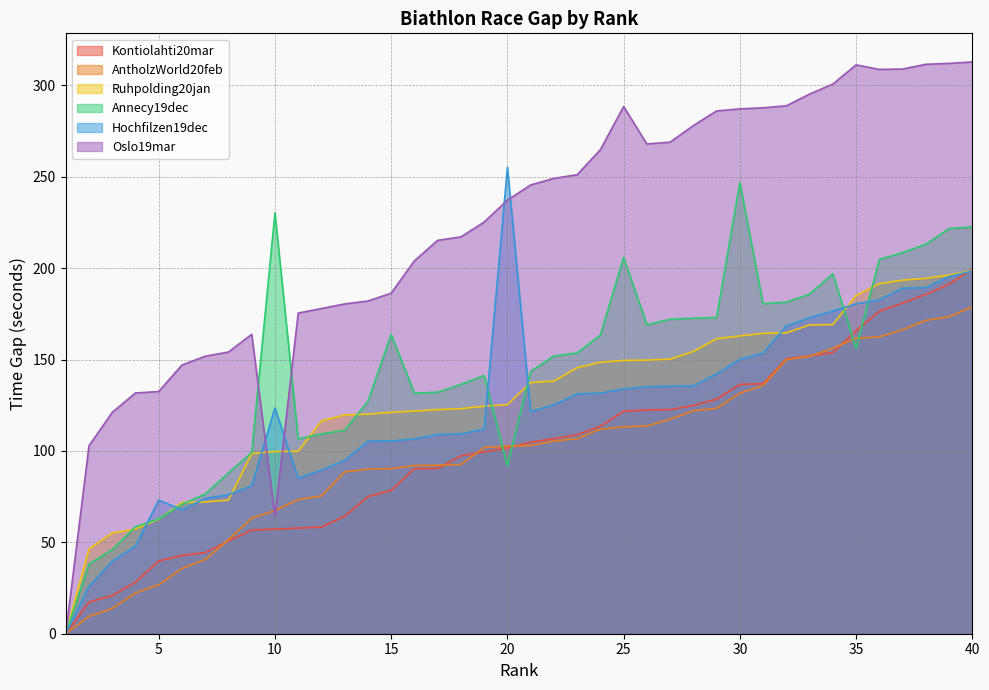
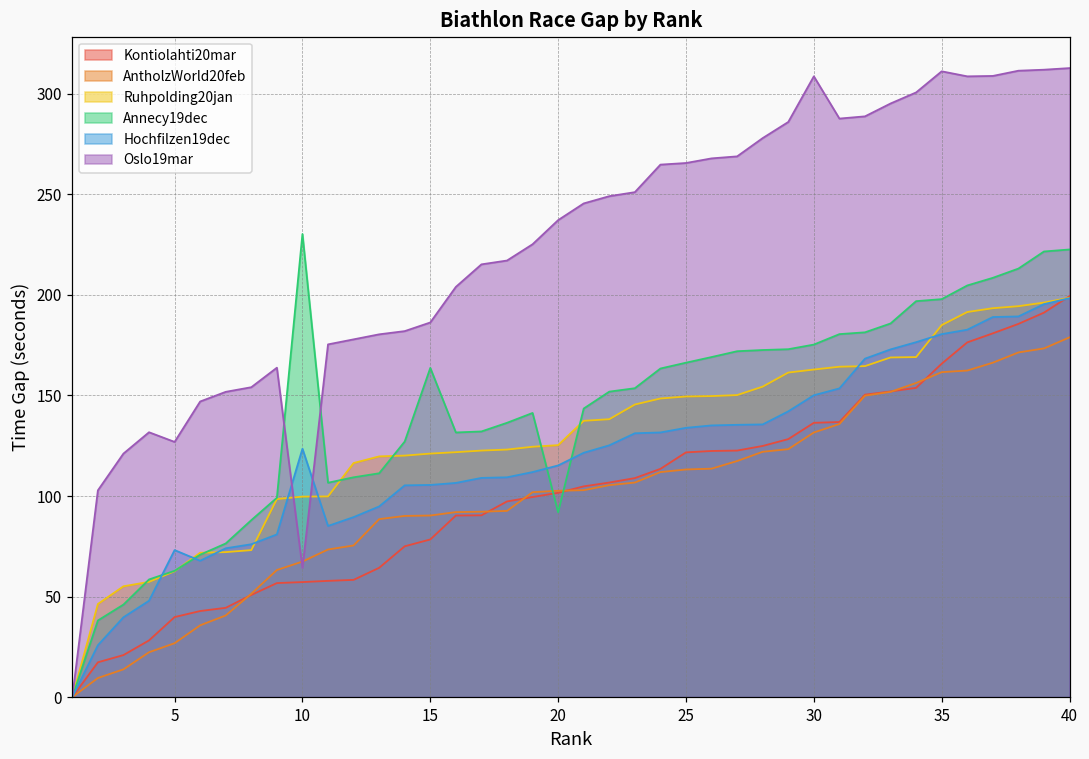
Oslo19mar, 5: 133 -> 127
Hochfilzen19dec, 20: 255 -> 115
Annecy19dec, 25: 206 -> 166
Oslo19mar, 25: 288 -> 266
Annecy19dec, 30: 247 -> 175
Oslo19mar, 30: 287 -> 309
Annecy19dec, 35: 156 -> 198
